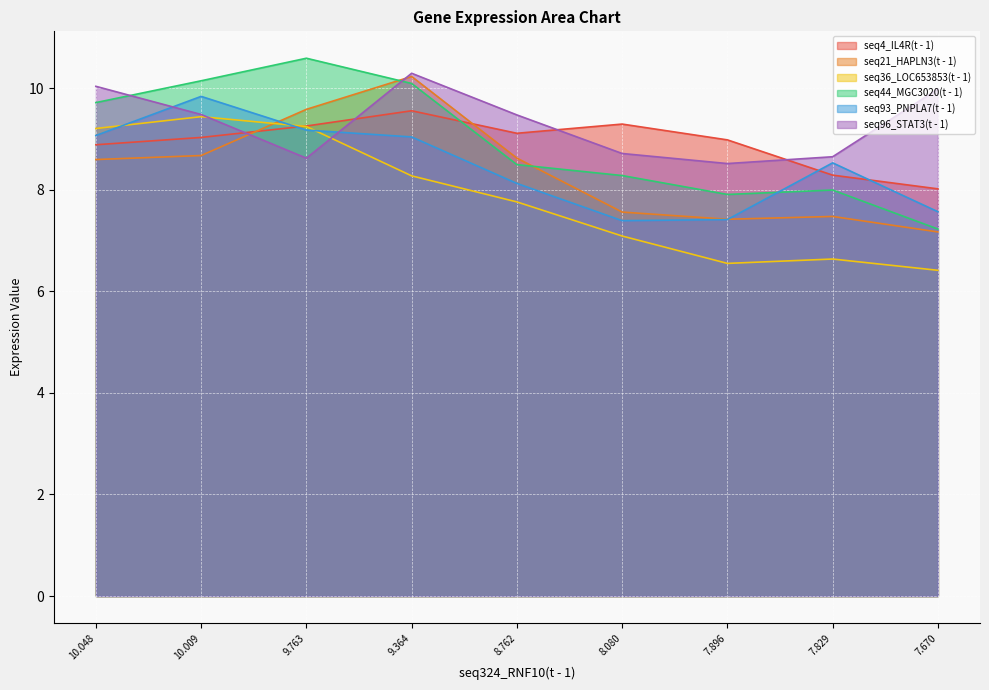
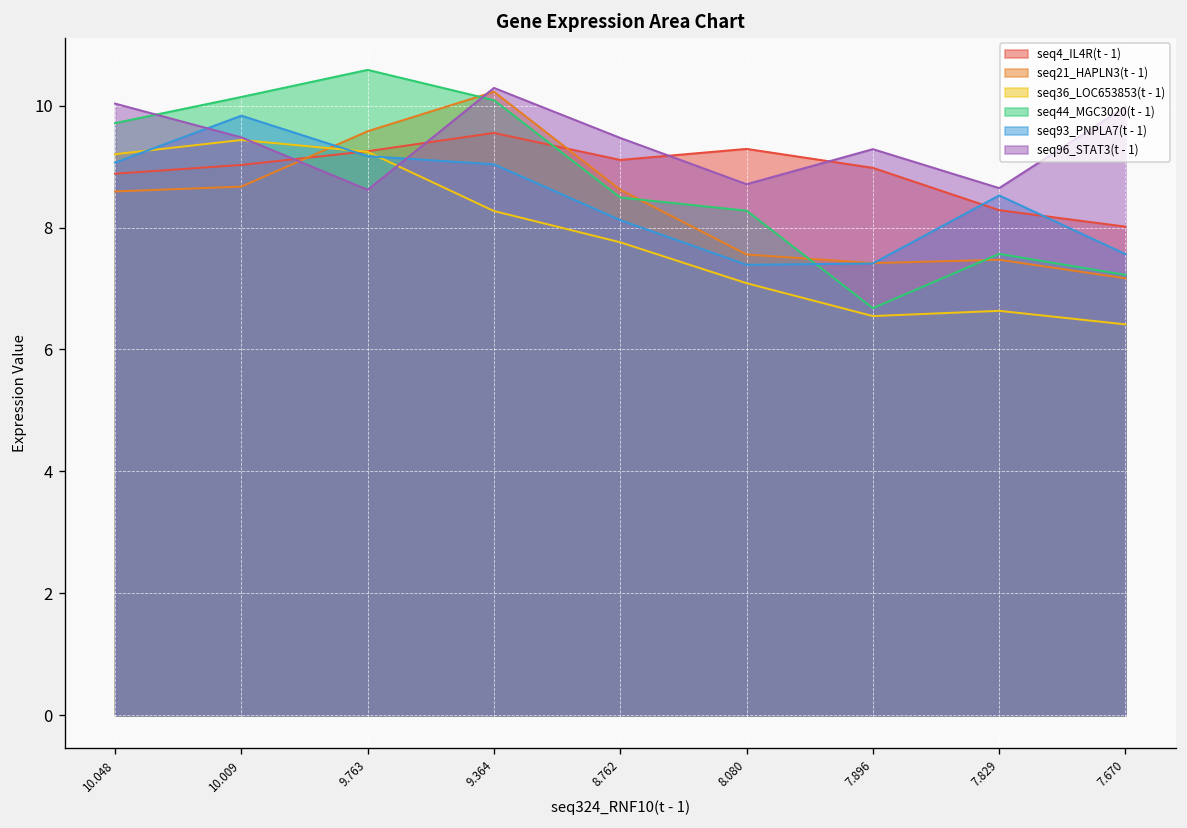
seq44_MGC3020(t - 1), 7.896: 7.9 -> 6.7
seq96_STAT3(t - 1), 7.896: 8.5 -> 9.3
seq44_MGC3020(t - 1), 7.829: 8.0 -> 7.6
